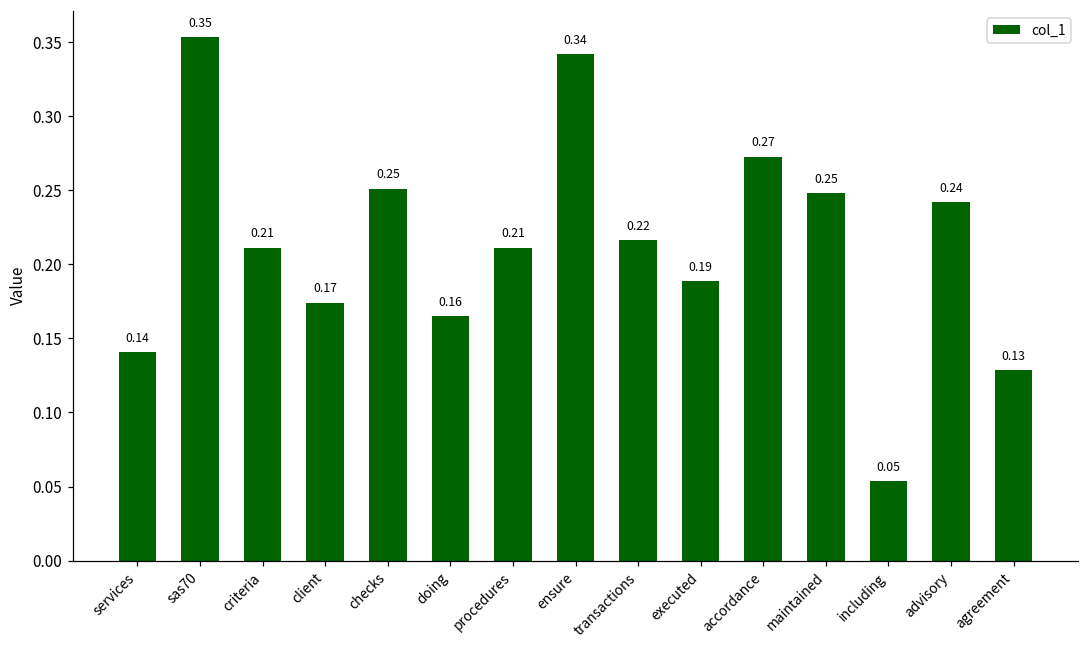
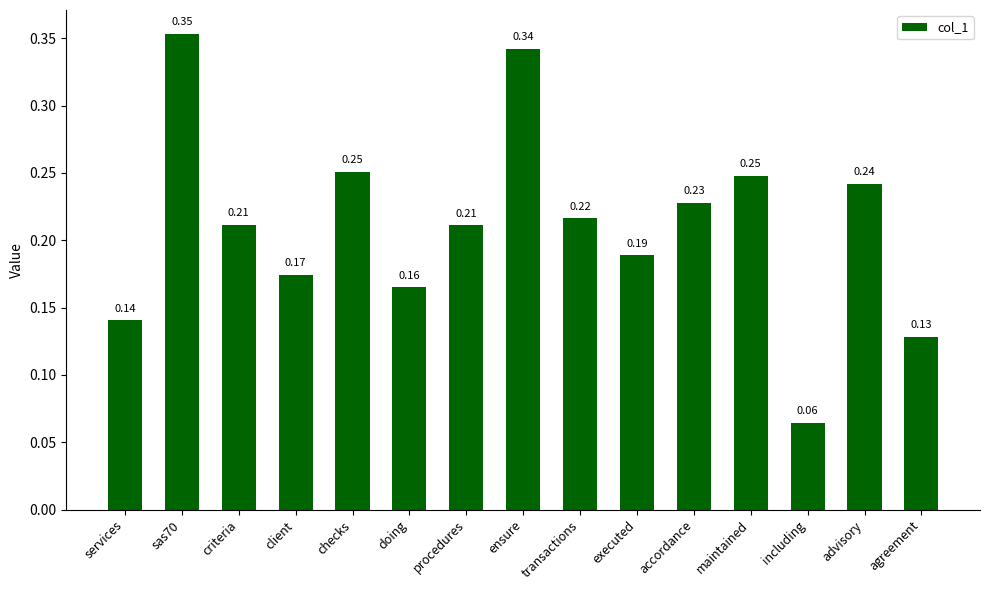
accordance: 0.27 -> 0.23
including: 0.05 -> 0.06
